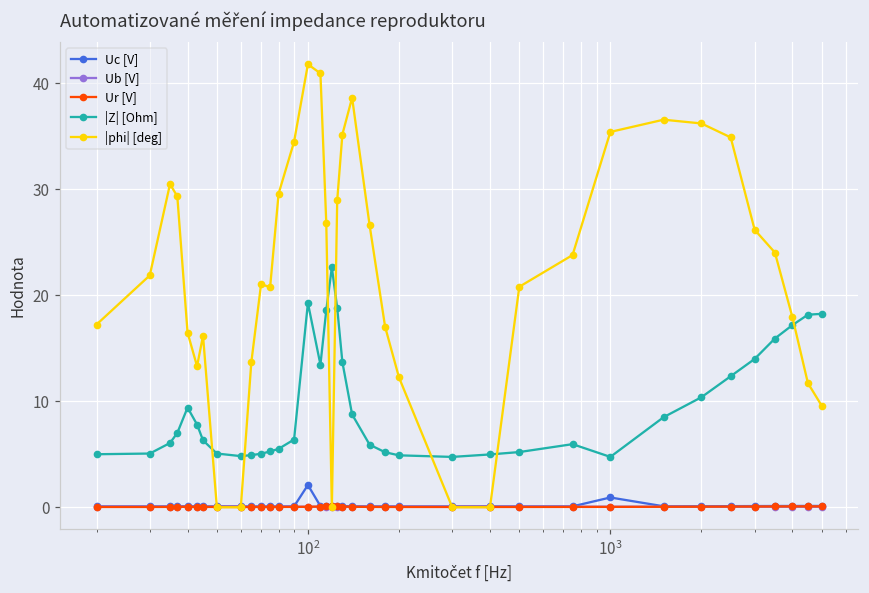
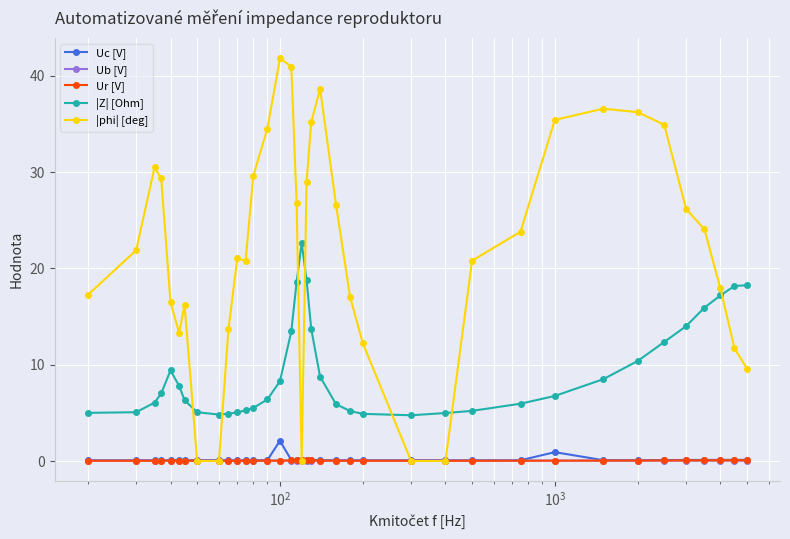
|Z| [Ohm], 10^2: 19 -> 8
|Z| [Ohm], 10^3: 5 -> 7
